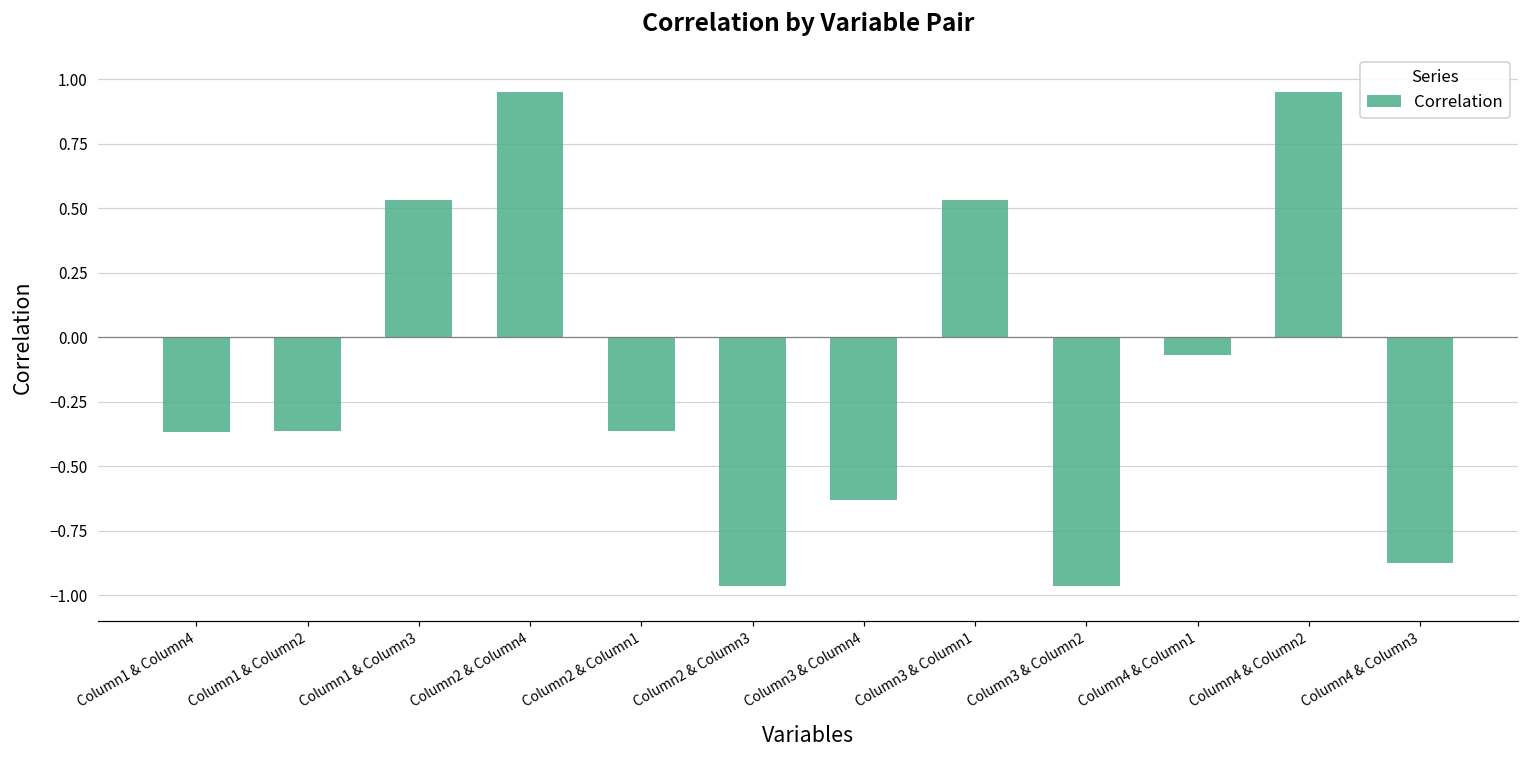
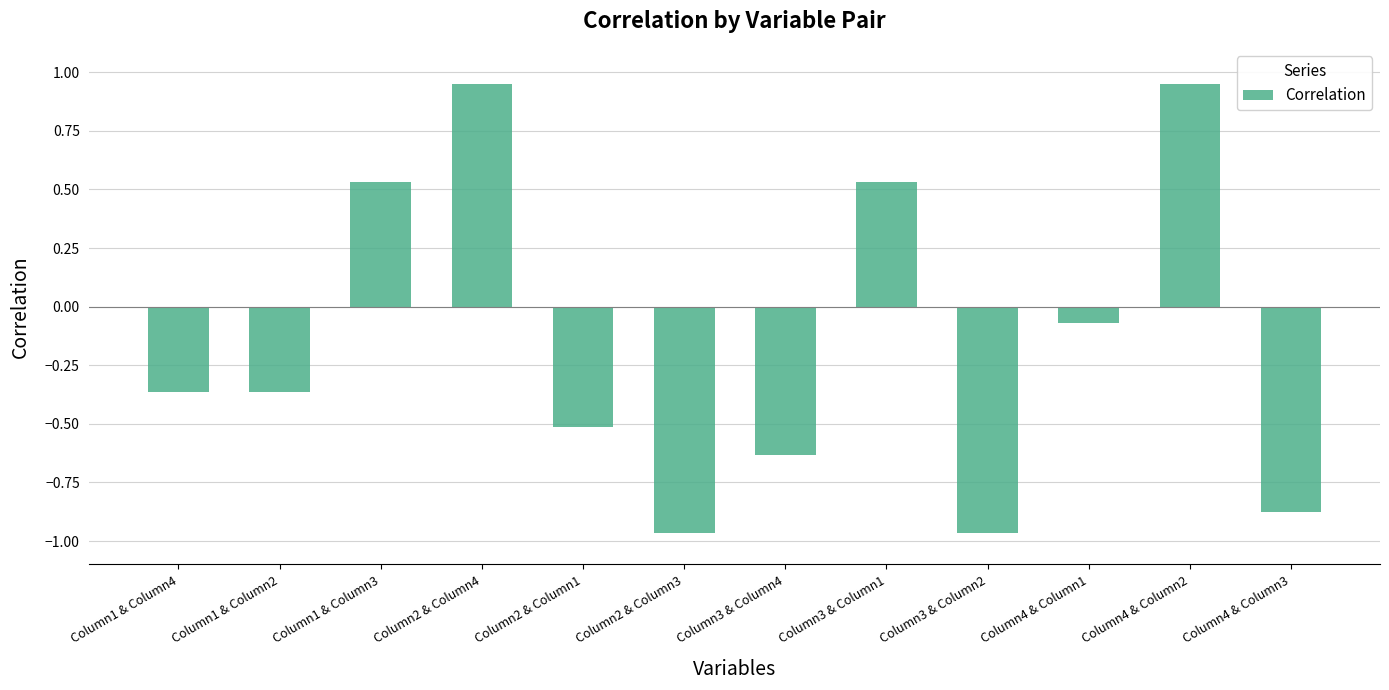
Column2 & Column1: -0.36 -> -0.51
